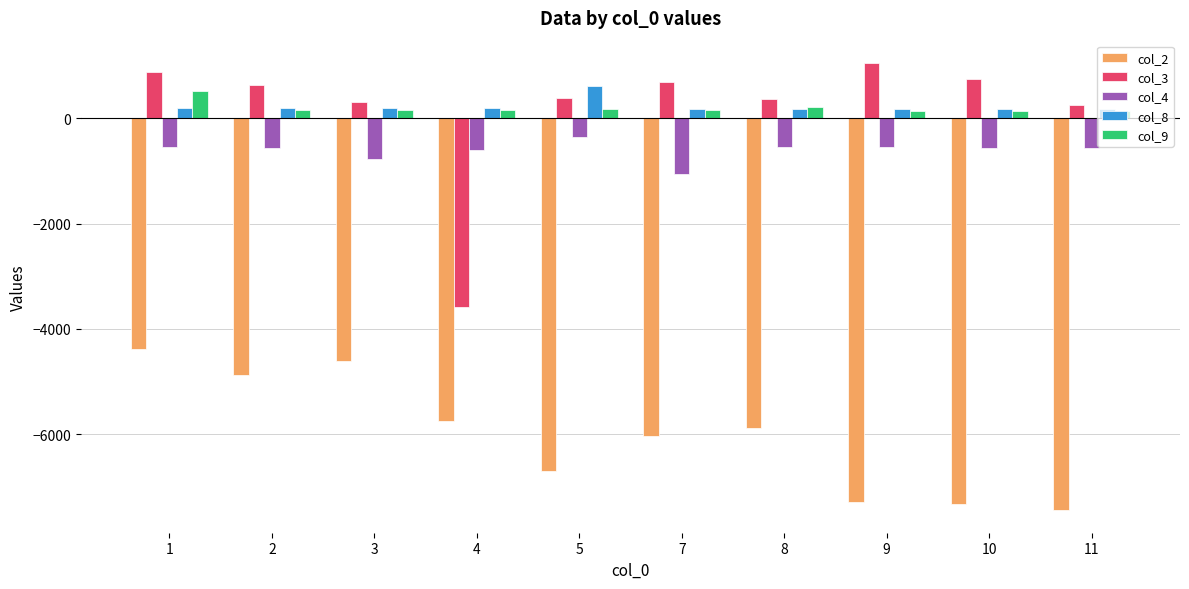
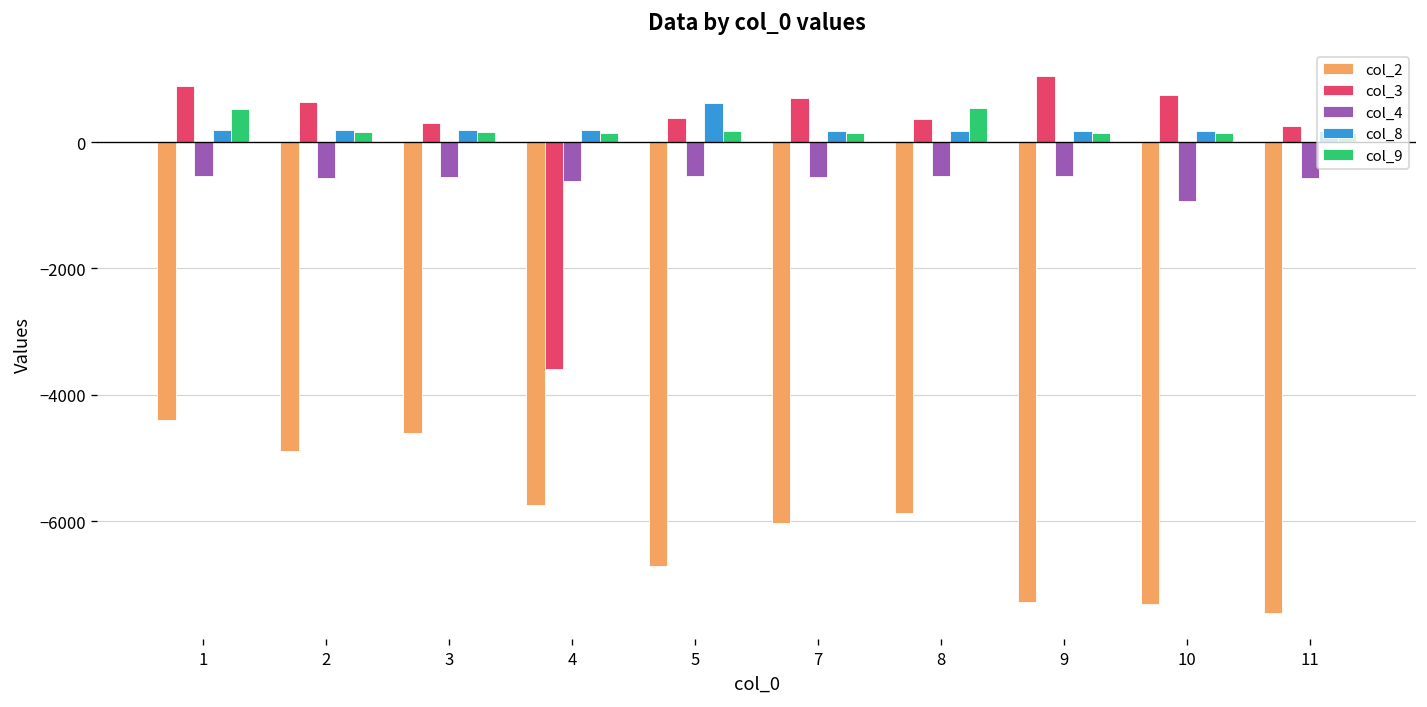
col_4, 3: -800 -> -600
col_4, 5: -400 -> -500
col_4, 7: -1100 -> -600
col_9, 8: 200 -> 500
col_4, 10: -600 -> -900
